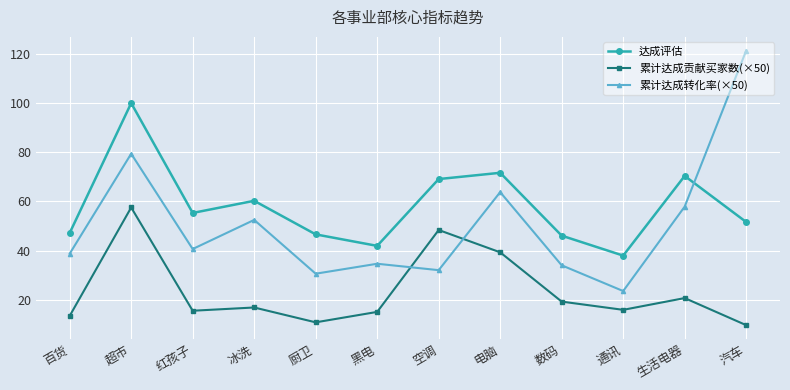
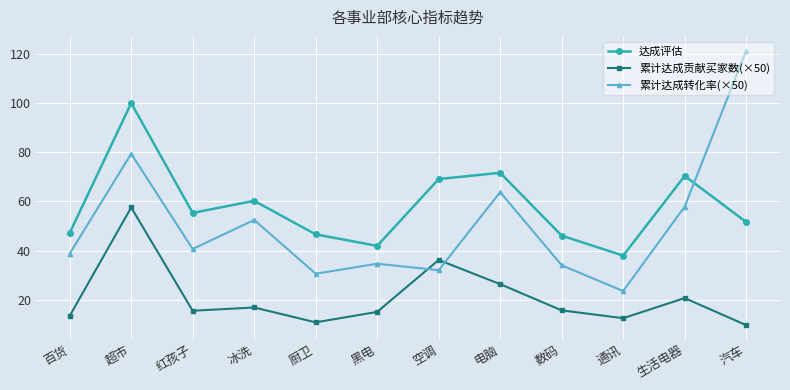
累计达成贡献买家数(×50), 空调: 48 -> 36
累计达成贡献买家数(×50), 电脑: 39 -> 26
累计达成贡献买家数(×50), 数码: 19 -> 16
累计达成贡献买家数(×50), 通讯: 16 -> 13
